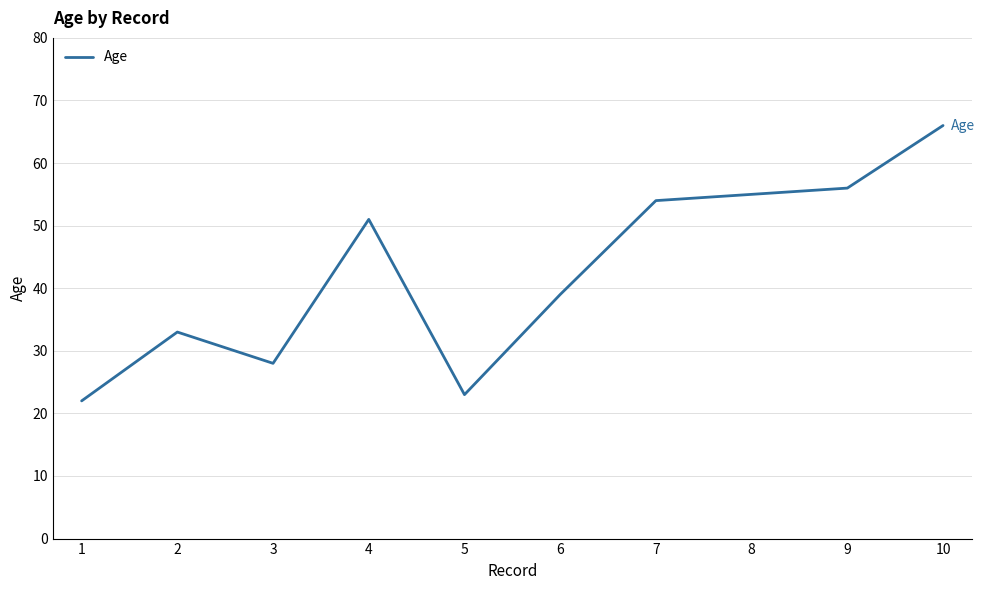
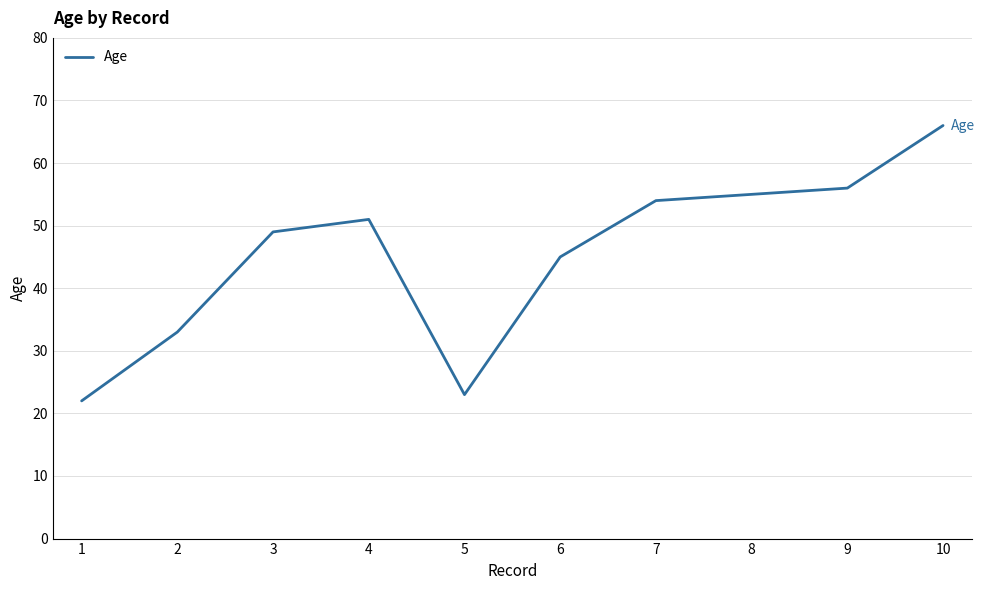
3: 28 -> 49
6: 39 -> 45
